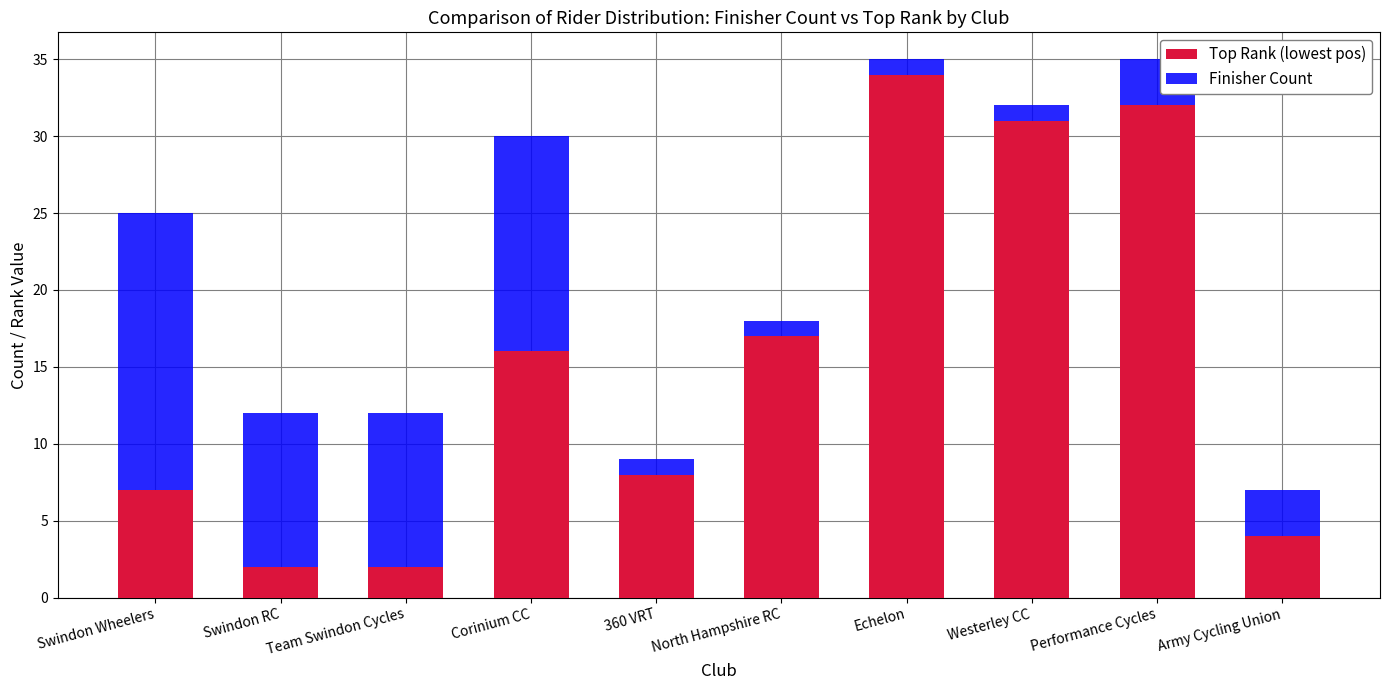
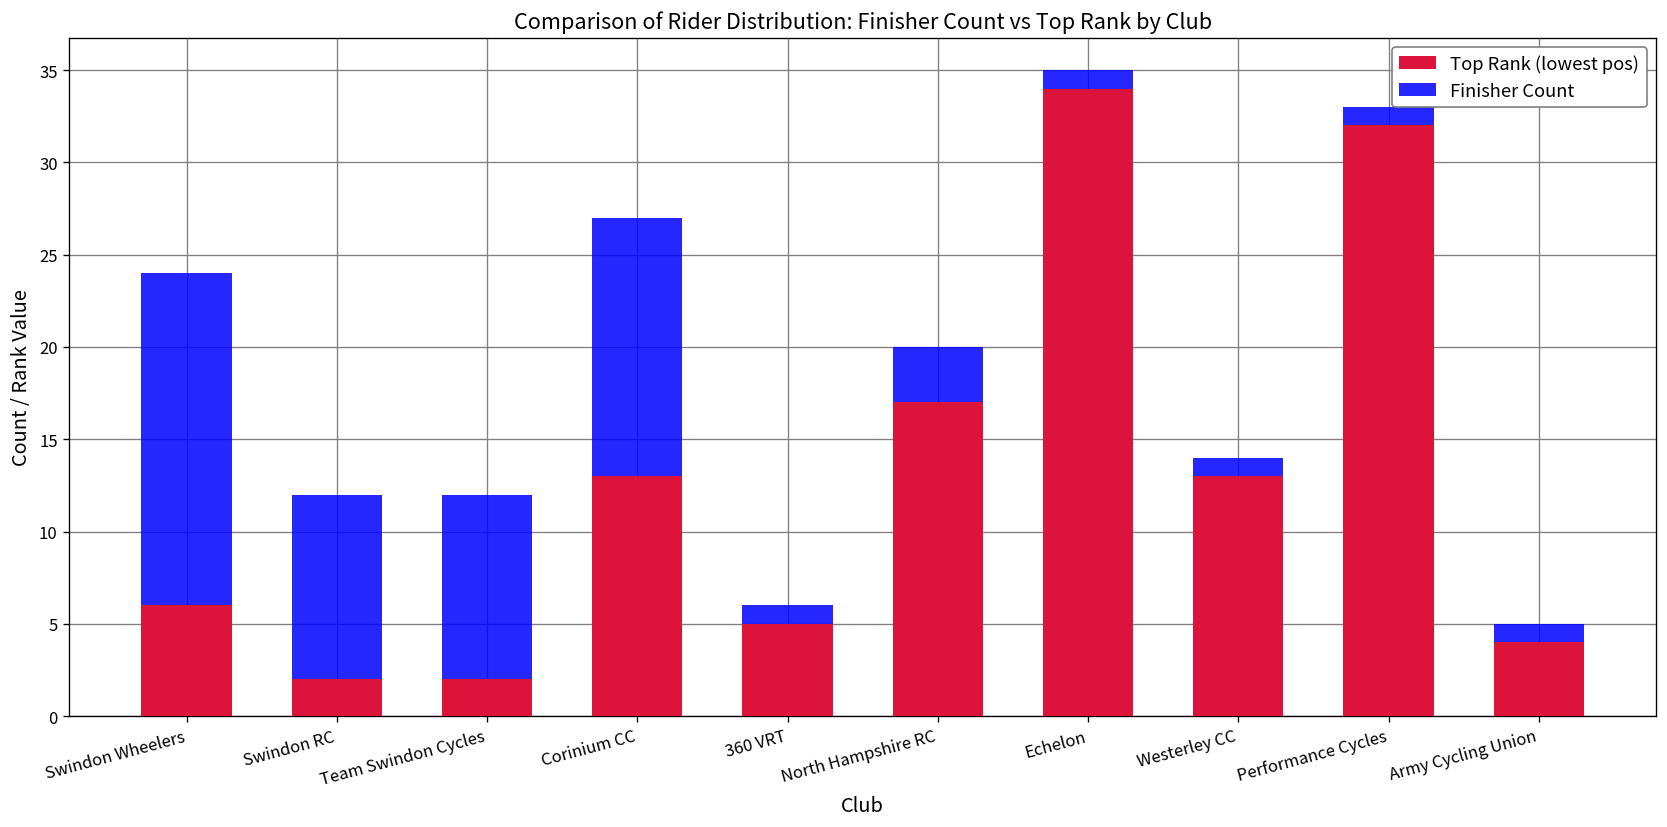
Top Rank (lowest pos), Swindon Wheelers: 7 -> 6
Top Rank (lowest pos), Corinium CC: 16 -> 13
Top Rank (lowest pos), 360 VRT: 8 -> 5
Finisher Count, North Hampshire RC: 1 -> 3
Top Rank (lowest pos), Westerley CC: 31 -> 13
Finisher Count, Performance Cycles: 3 -> 1
Finisher Count, Army Cycling Union: 3 -> 1
